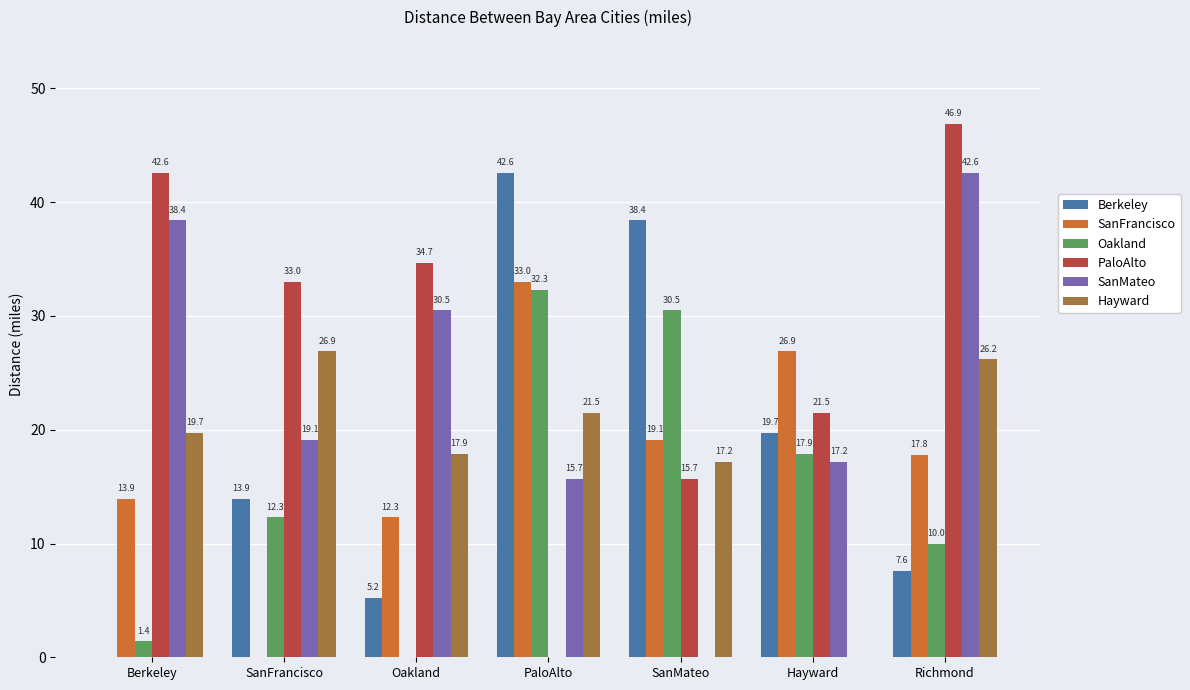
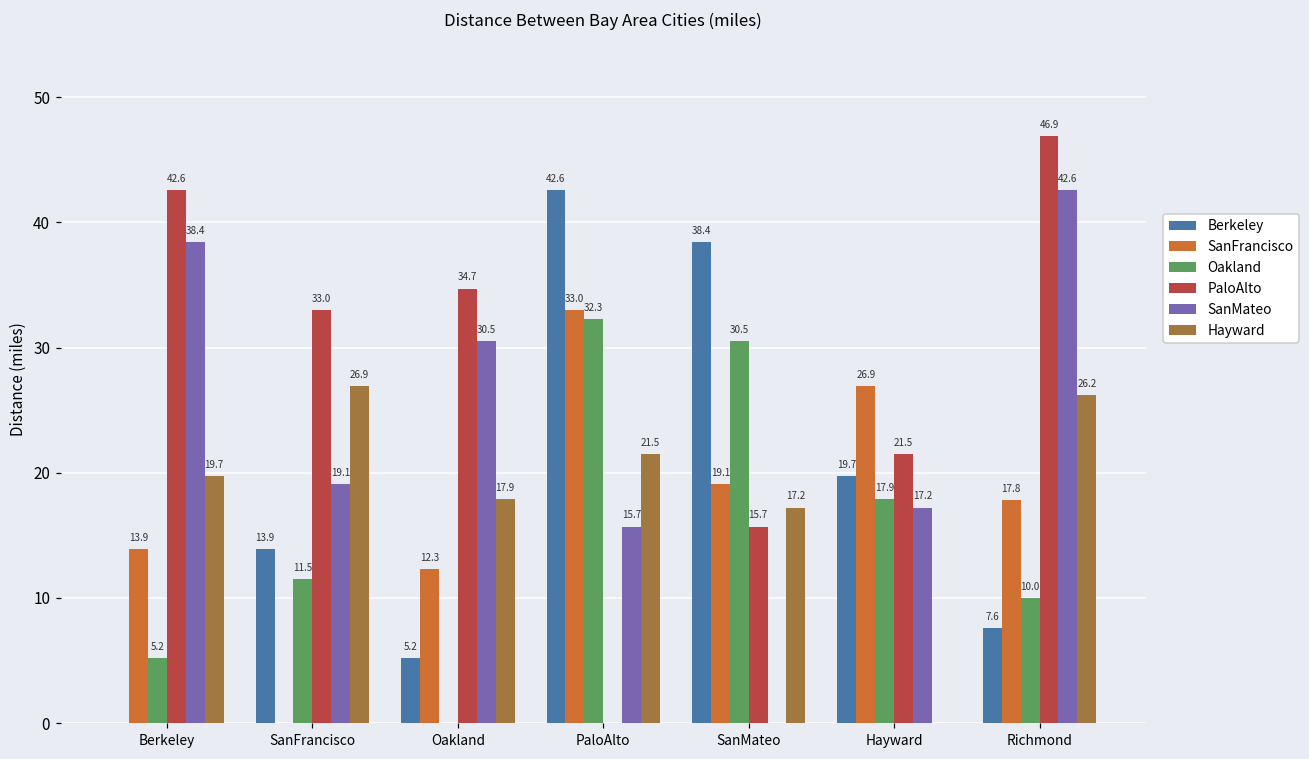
Oakland, Berkeley: 1.4 -> 5.2
Oakland, SanFrancisco: 12.3 -> 11.5
